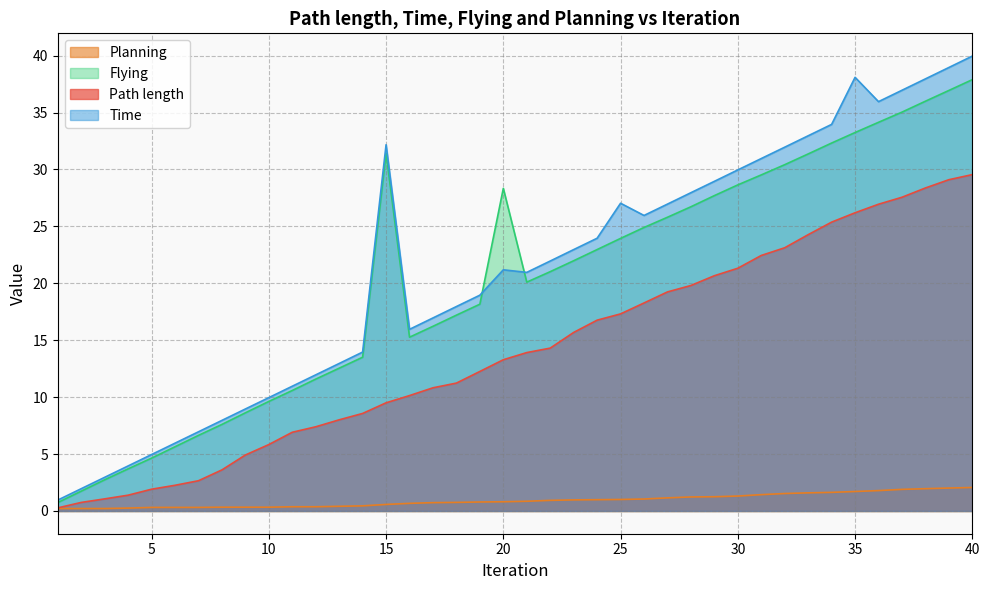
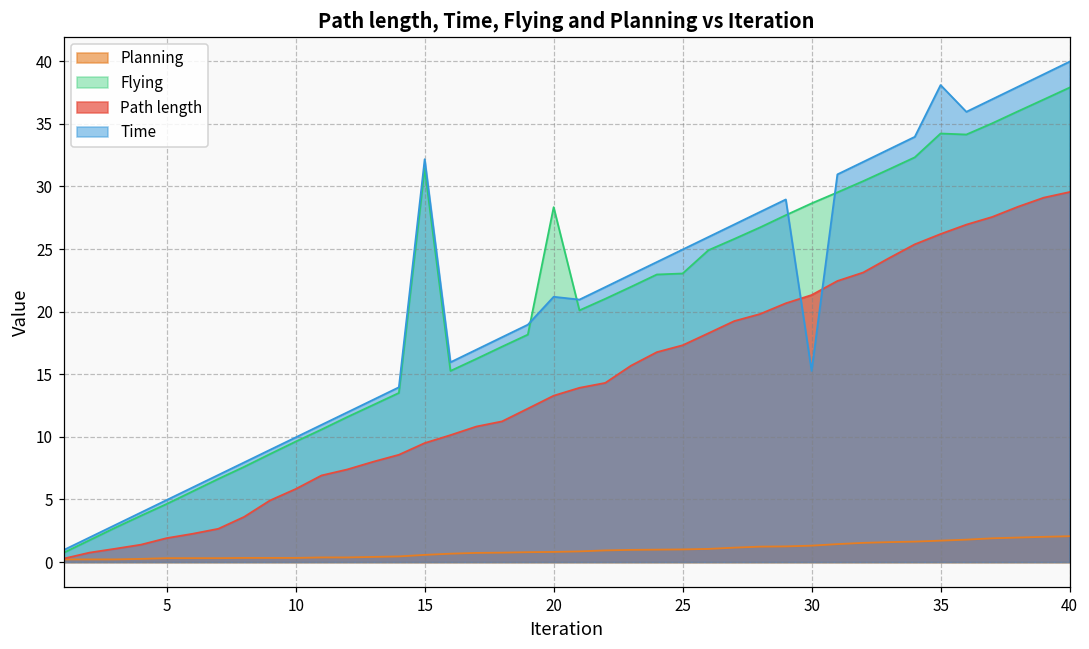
Flying, 25: 23.9 -> 23.0
Time, 25: 27.0 -> 25.0
Time, 30: 30.0 -> 15.3
Flying, 35: 33.2 -> 34.2
